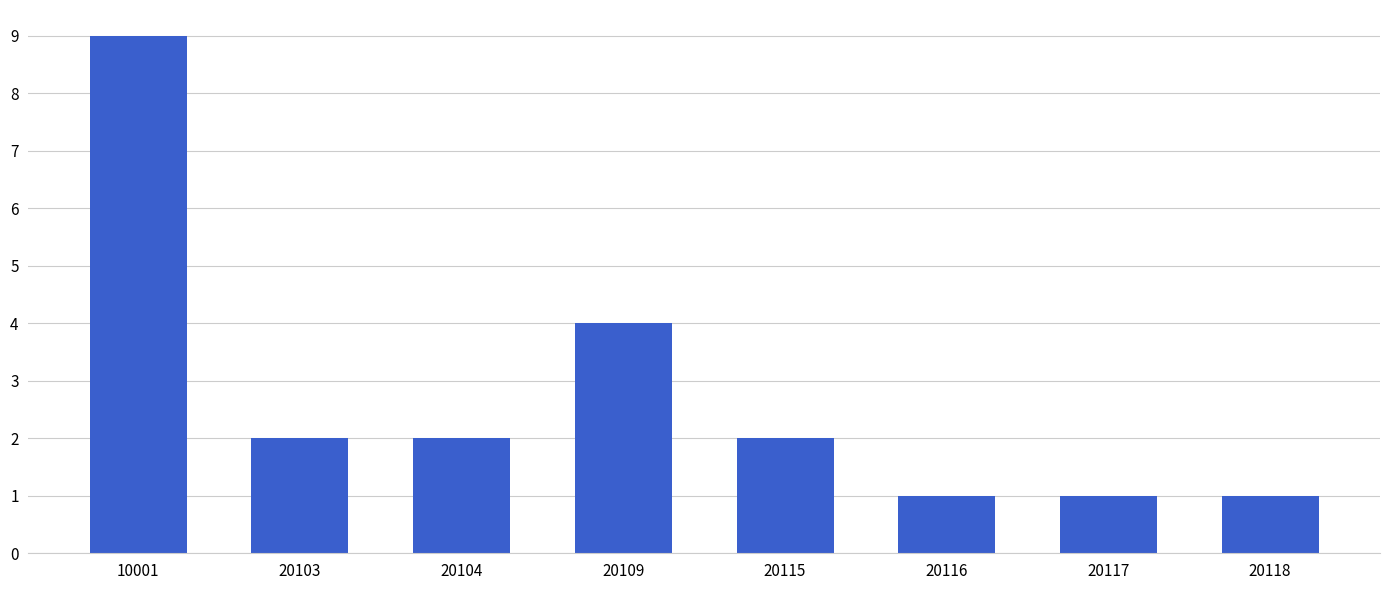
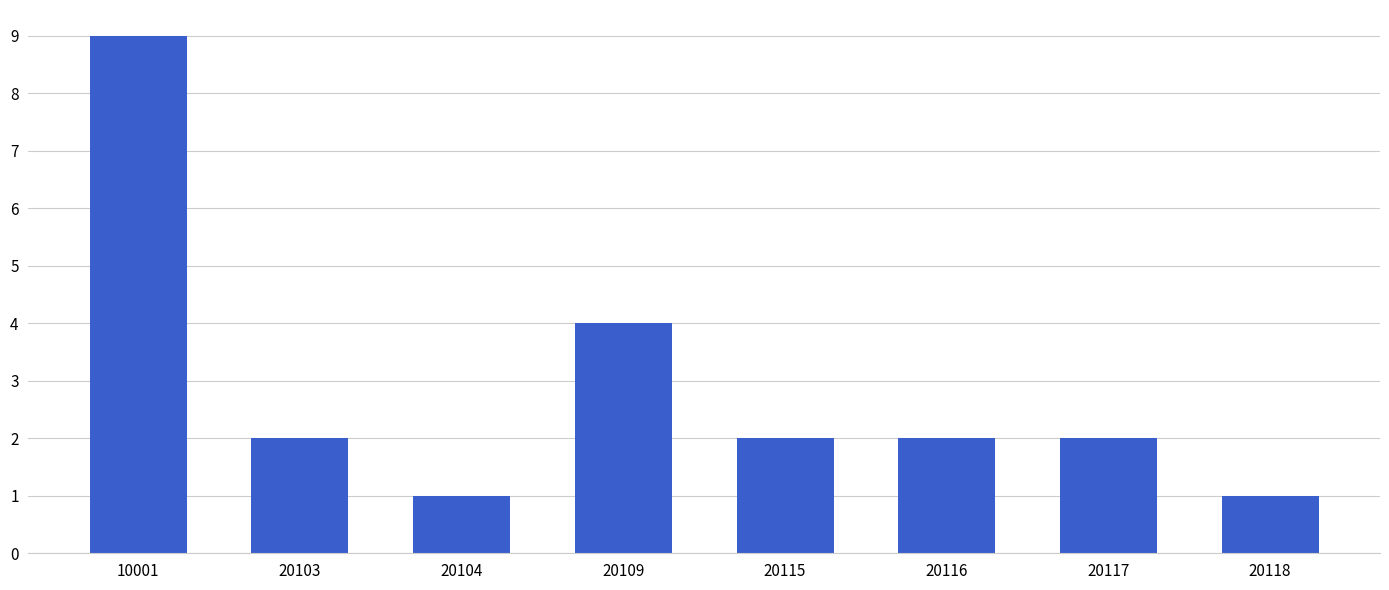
20104: 2 -> 1
20116: 1 -> 2
20117: 1 -> 2
